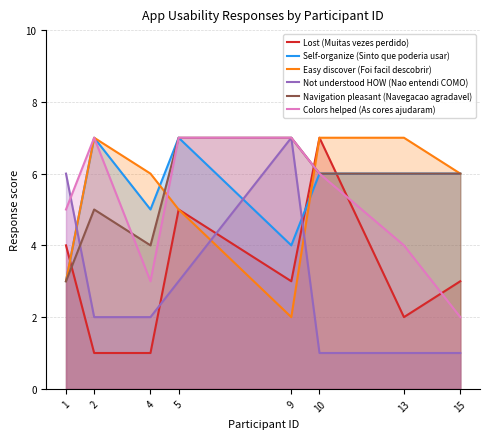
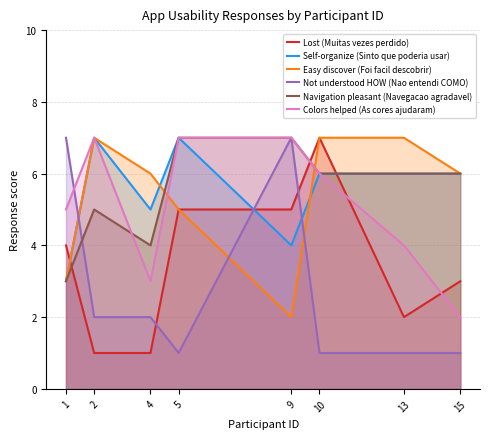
Not understood HOW (Nao entendi COMO), 1: 6 -> 7
Not understood HOW (Nao entendi COMO), 5: 3 -> 1
Lost (Muitas vezes perdido), 9: 3 -> 5
